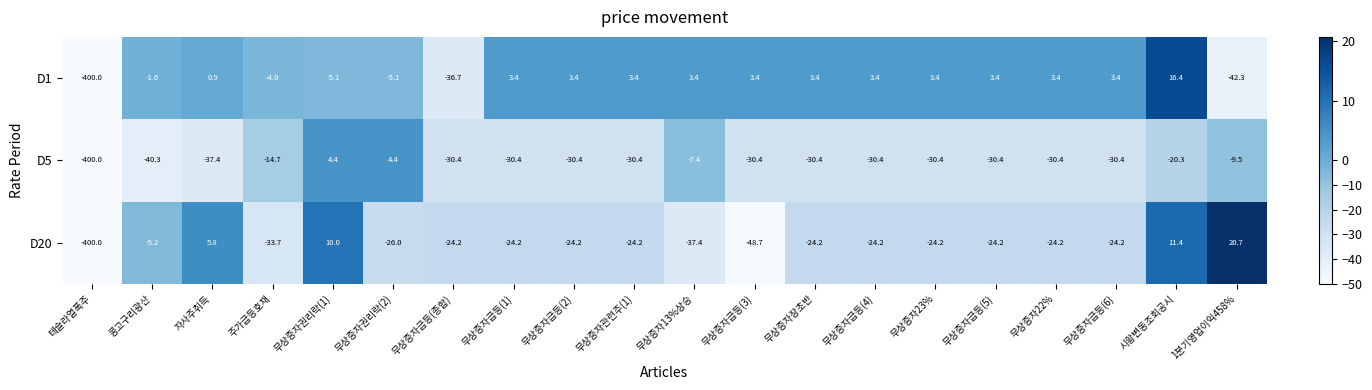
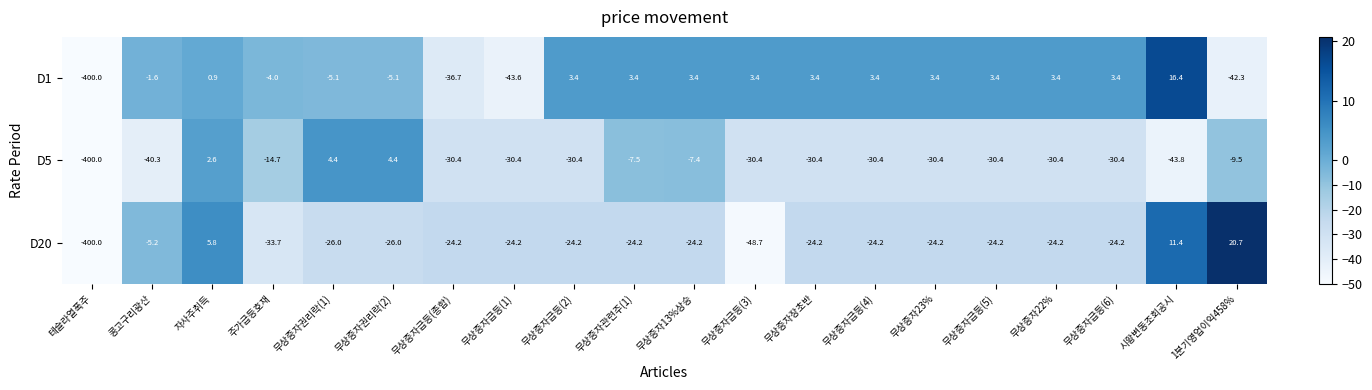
D1, 무상증자급등(1): 3.4 -> -43.6
D5, 자사주취득: -37.4 -> 2.6
D5, 무상증자관련주(1): -30.4 -> -7.5
D5, 시황변동조회공시: -20.3 -> -43.8
D20, 무상증자권리락(1): 10.0 -> -26.0
D20, 무상증자13%상승: -37.4 -> -24.2
